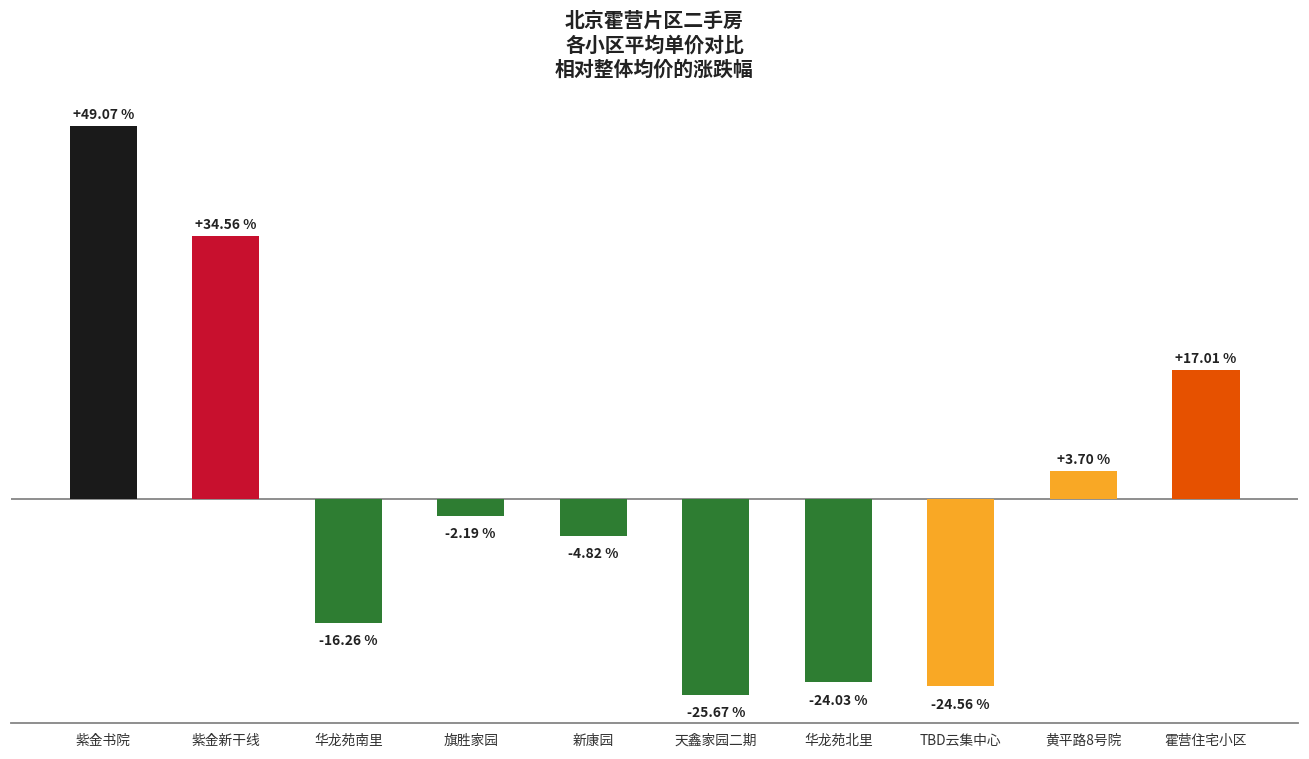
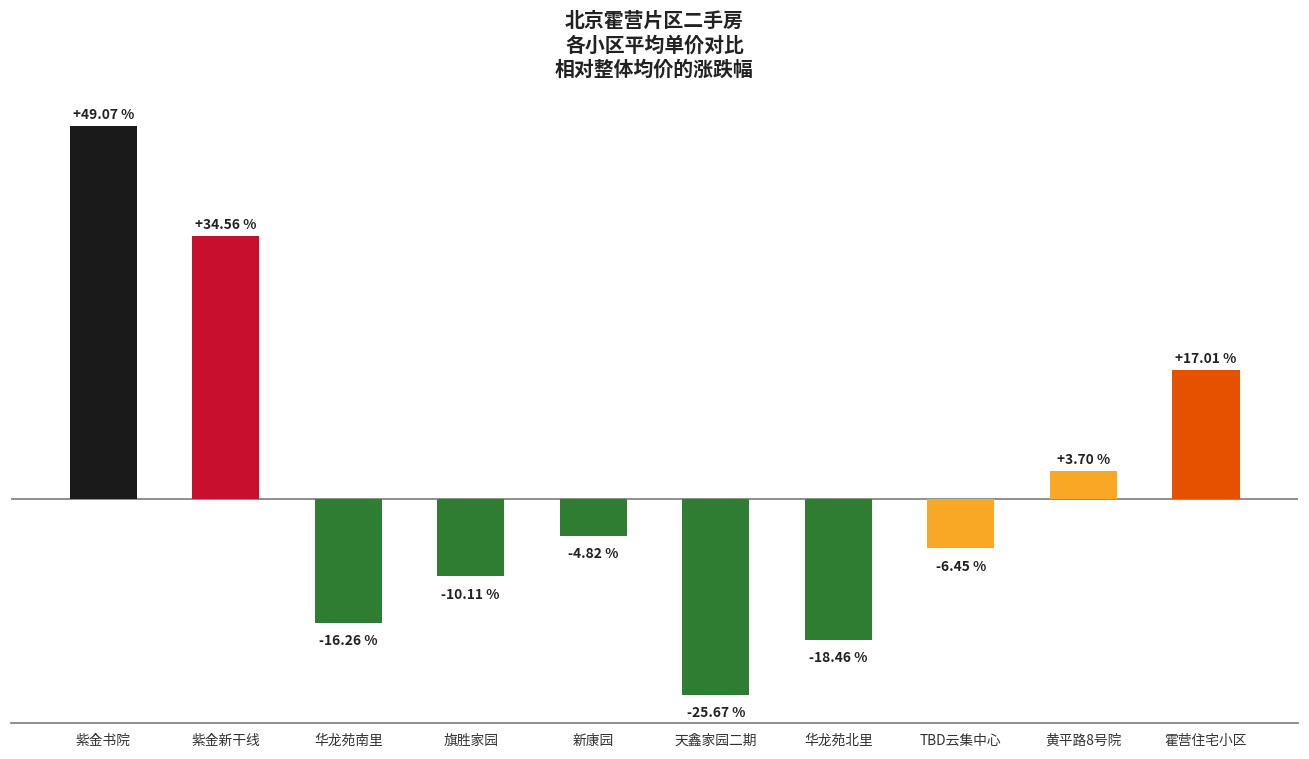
旗胜家园: -2.19 % -> -10.11 %
华龙苑北里: -24.03 % -> -18.46 %
TBD云集中心: -24.56 % -> -6.45 %
